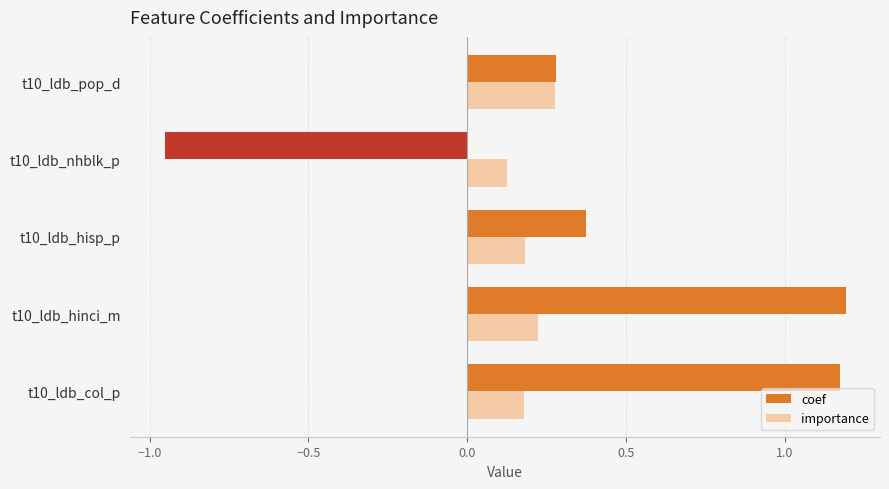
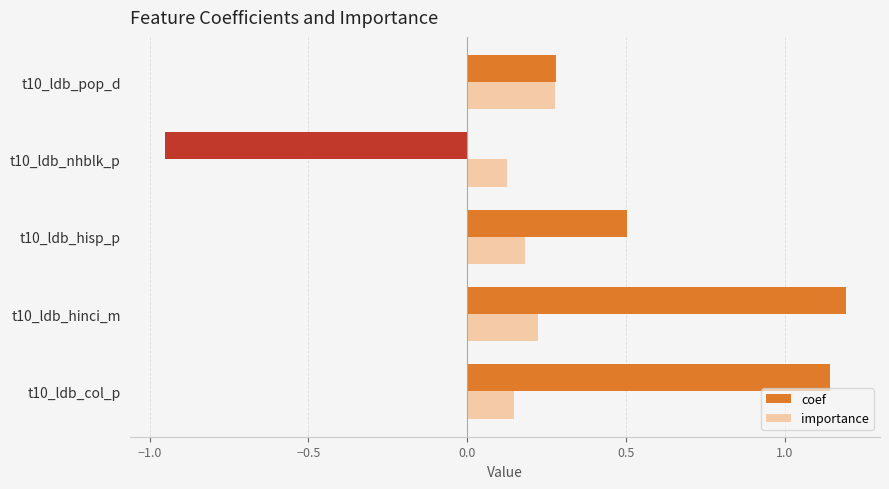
coef, t10_ldb_hisp_p: 0.37 -> 0.51
coef, t10_ldb_col_p: 1.18 -> 1.14
importance, t10_ldb_col_p: 0.18 -> 0.15
